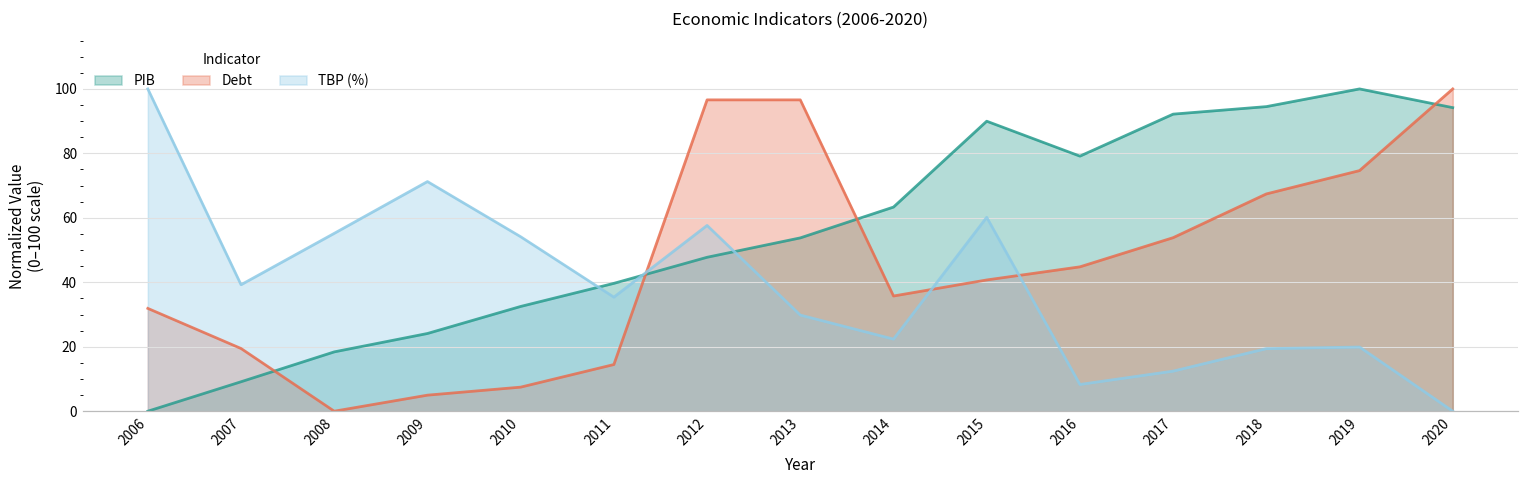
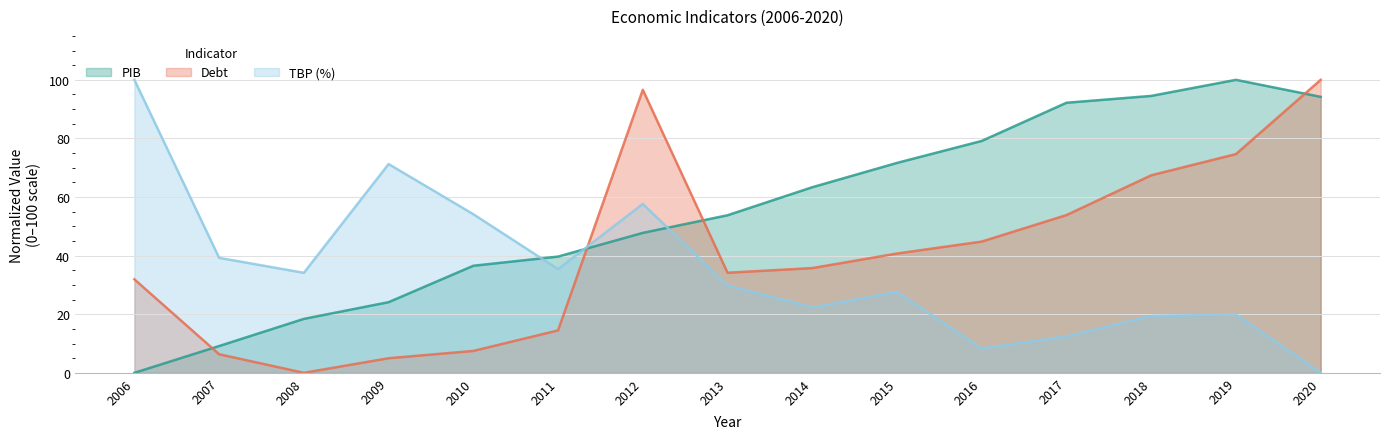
Debt, 2007: 19 -> 6
TBP (%), 2008: 55 -> 34
PIB, 2010: 33 -> 37
Debt, 2013: 97 -> 34
PIB, 2015: 90 -> 72
TBP (%), 2015: 60 -> 28
